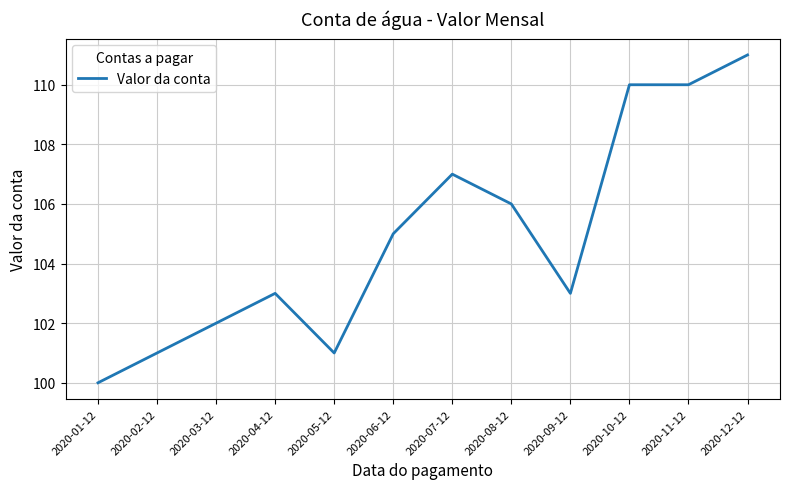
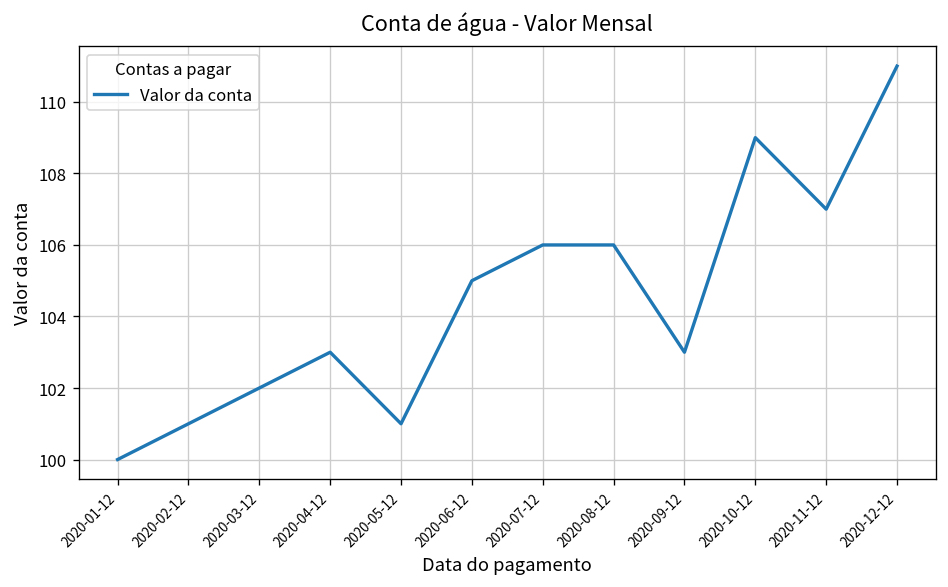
2020-07-12: 107 -> 106
2020-10-12: 110 -> 109
2020-11-12: 110 -> 107
